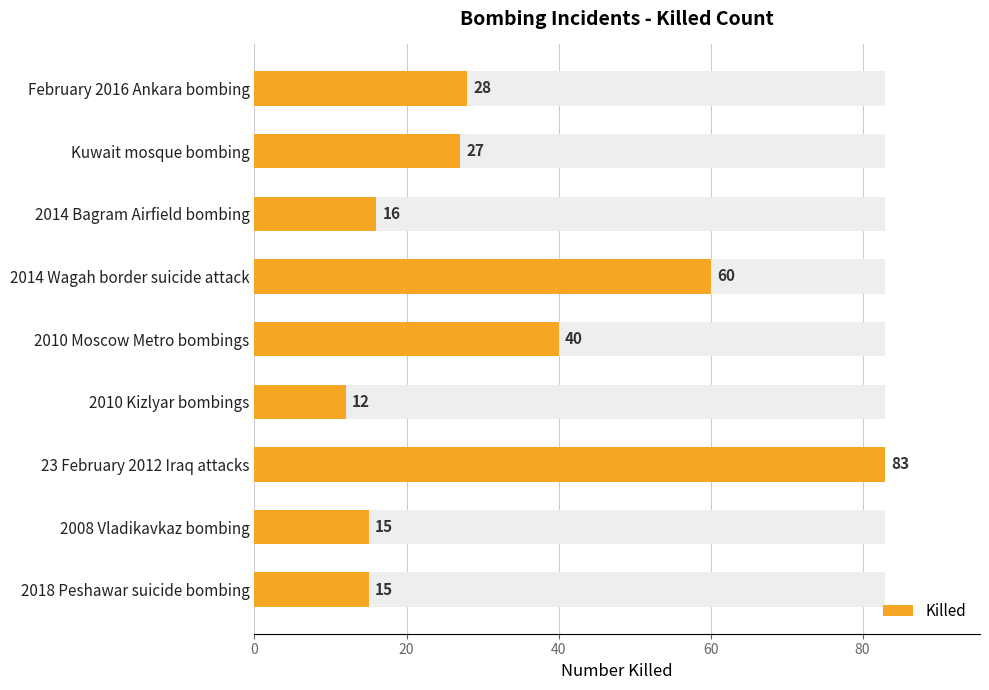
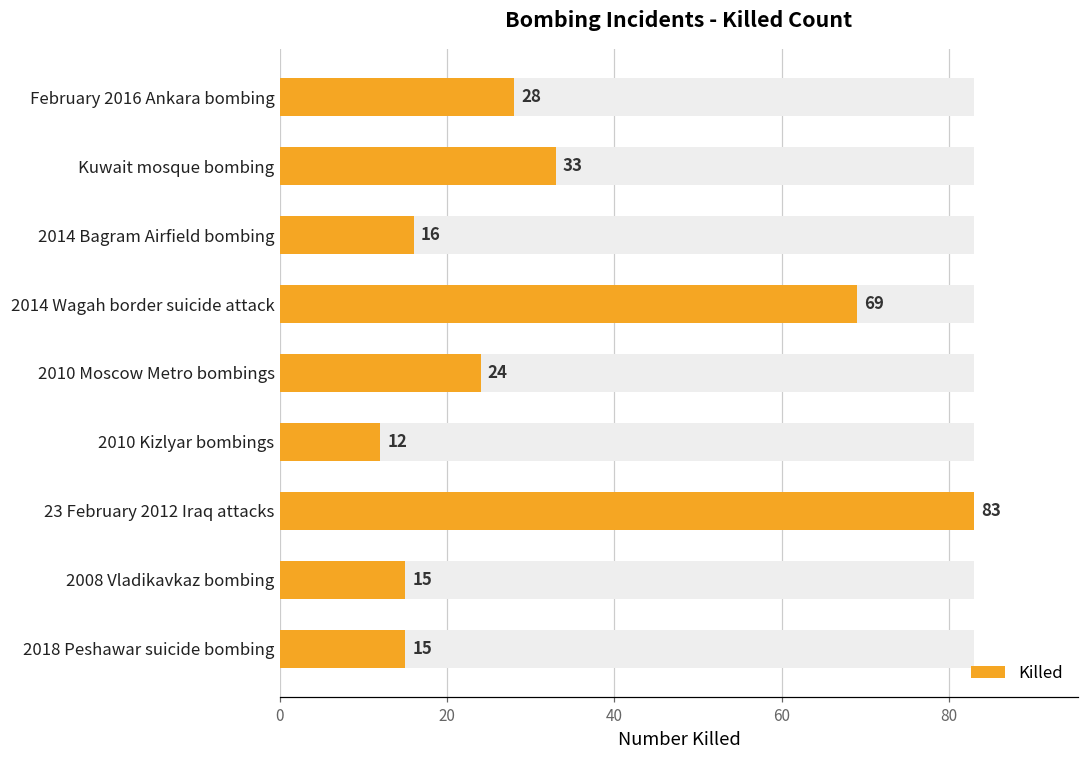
Killed, Kuwait mosque bombing: 27 -> 33
Killed, 2014 Wagah border suicide attack: 60 -> 69
Killed, 2010 Moscow Metro bombings: 40 -> 24
